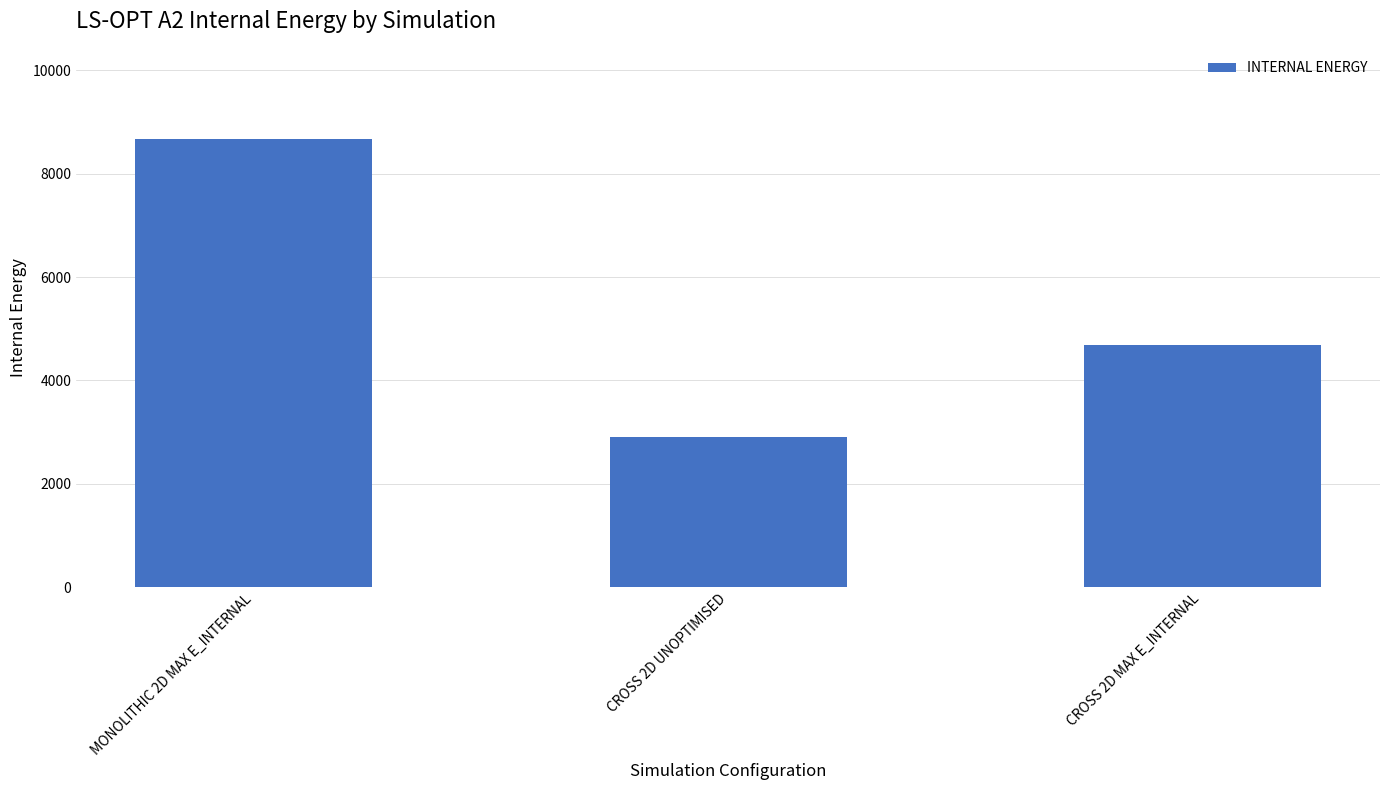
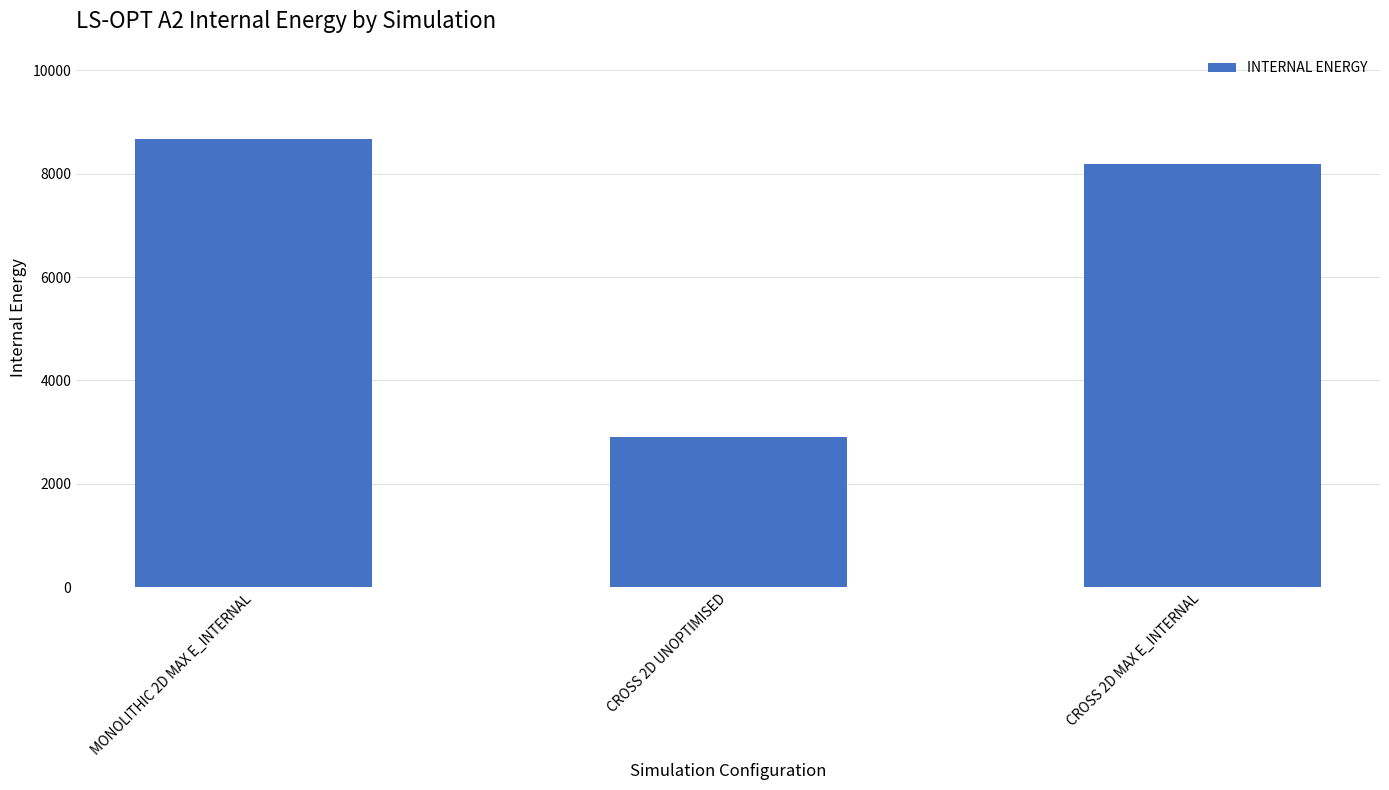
CROSS 2D MAX E_INTERNAL: 4700 -> 8200
